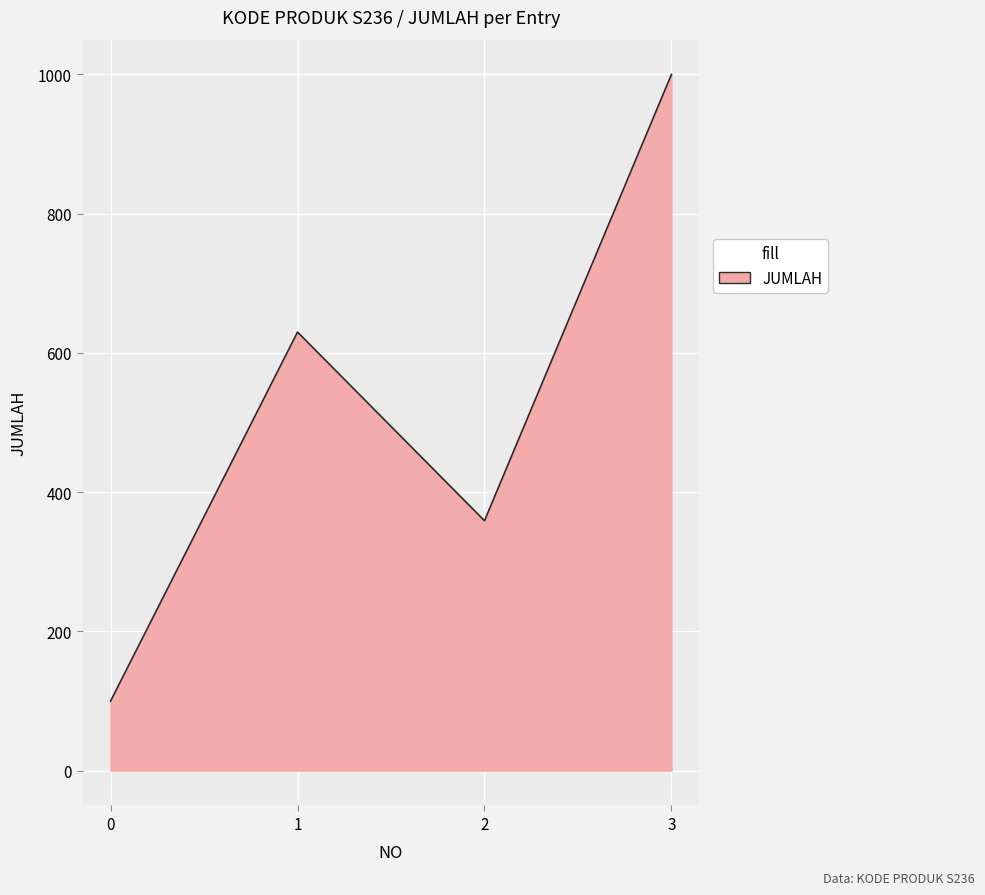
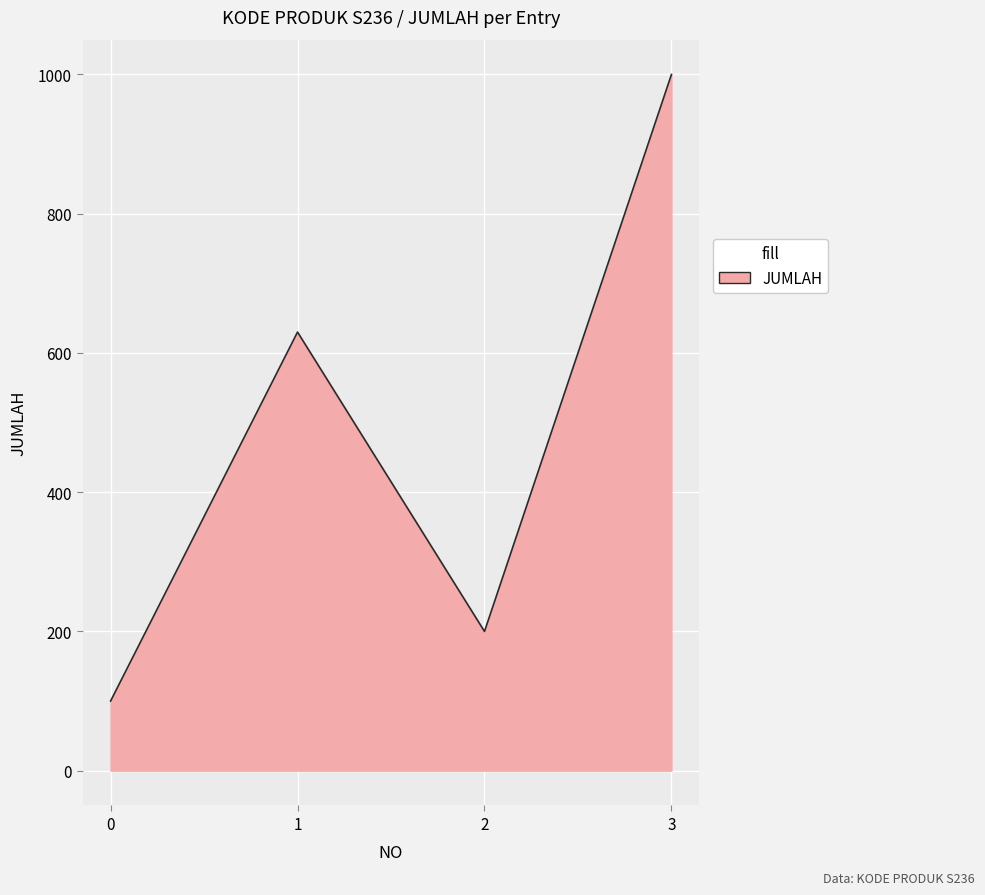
2: 360 -> 200
